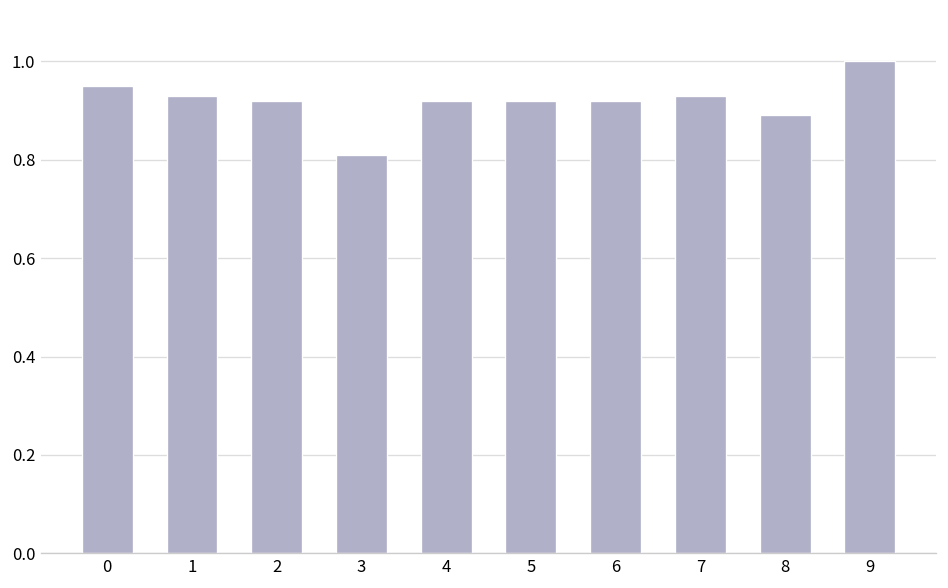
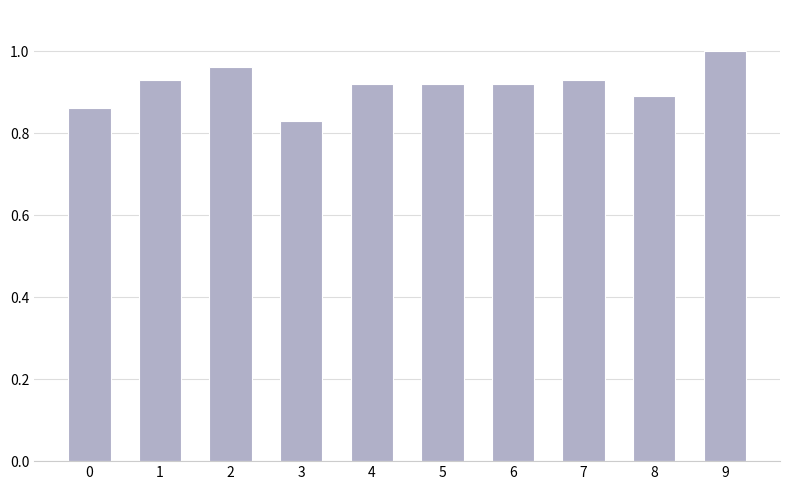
0: 0.95 -> 0.86
2: 0.92 -> 0.96
3: 0.81 -> 0.83
